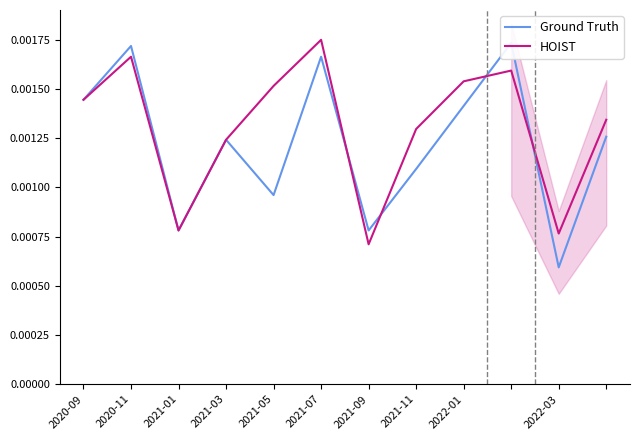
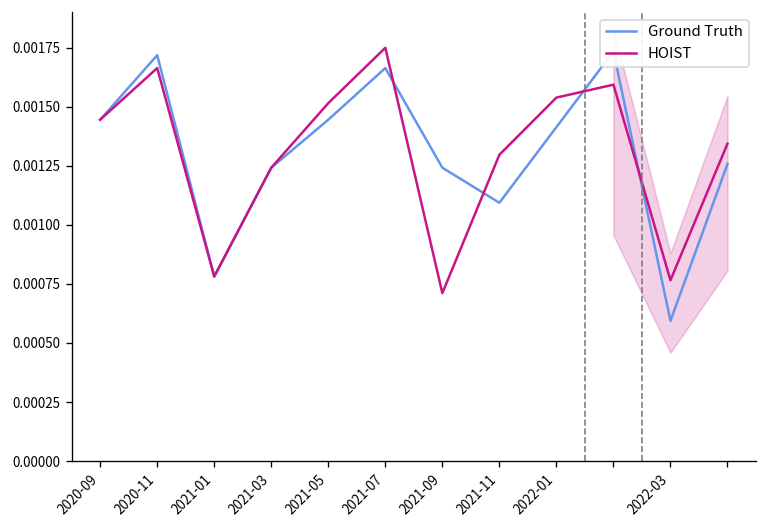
Ground Truth, 2021-05: 0.00096 -> 0.00145
Ground Truth, 2021-09: 0.00078 -> 0.00124
